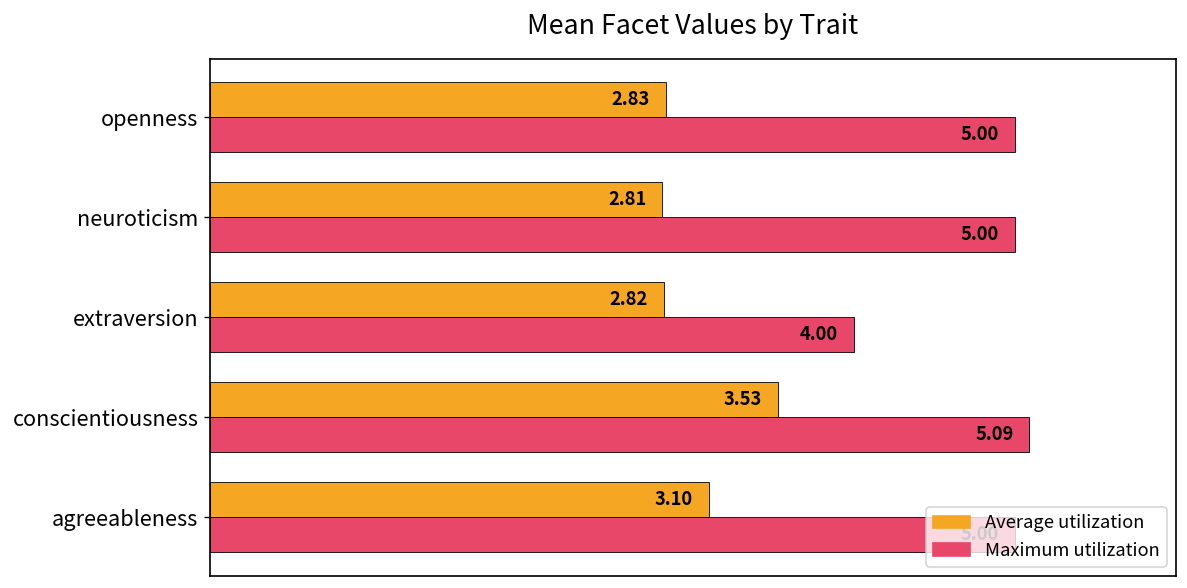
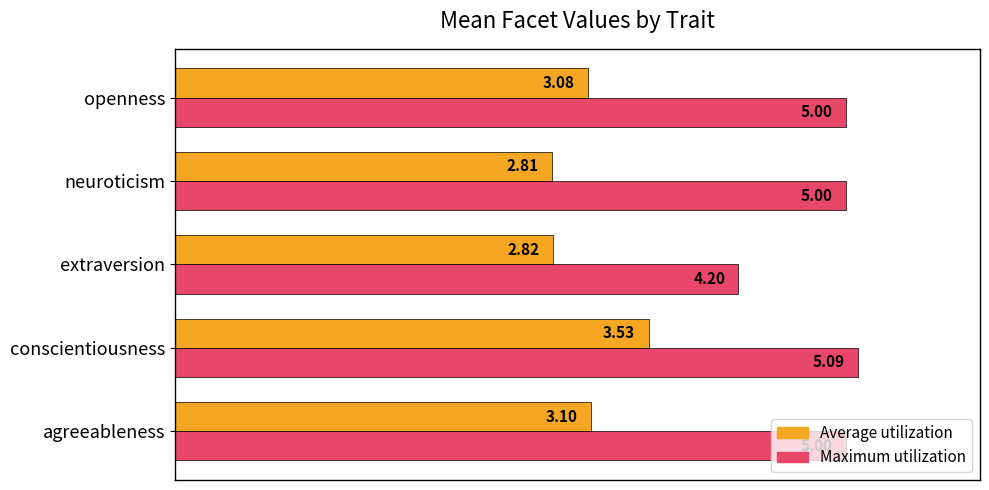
Average utilization, openness: 2.83 -> 3.08
Maximum utilization, extraversion: 4.00 -> 4.20
